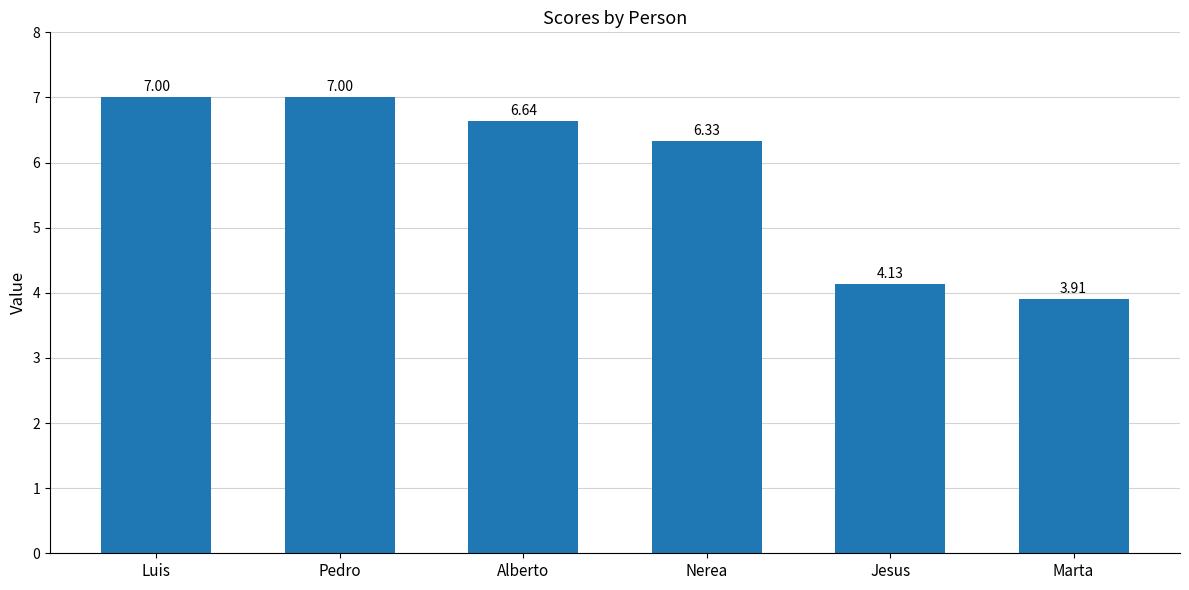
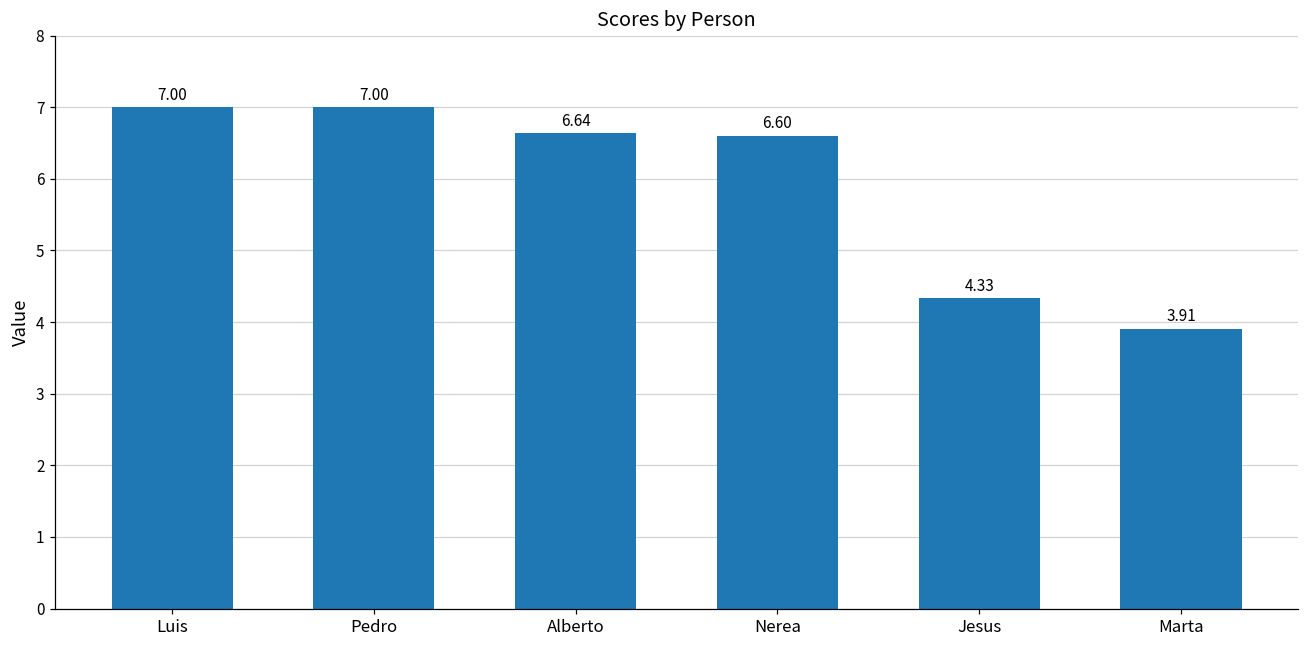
Nerea: 6.33 -> 6.60
Jesus: 4.13 -> 4.33
